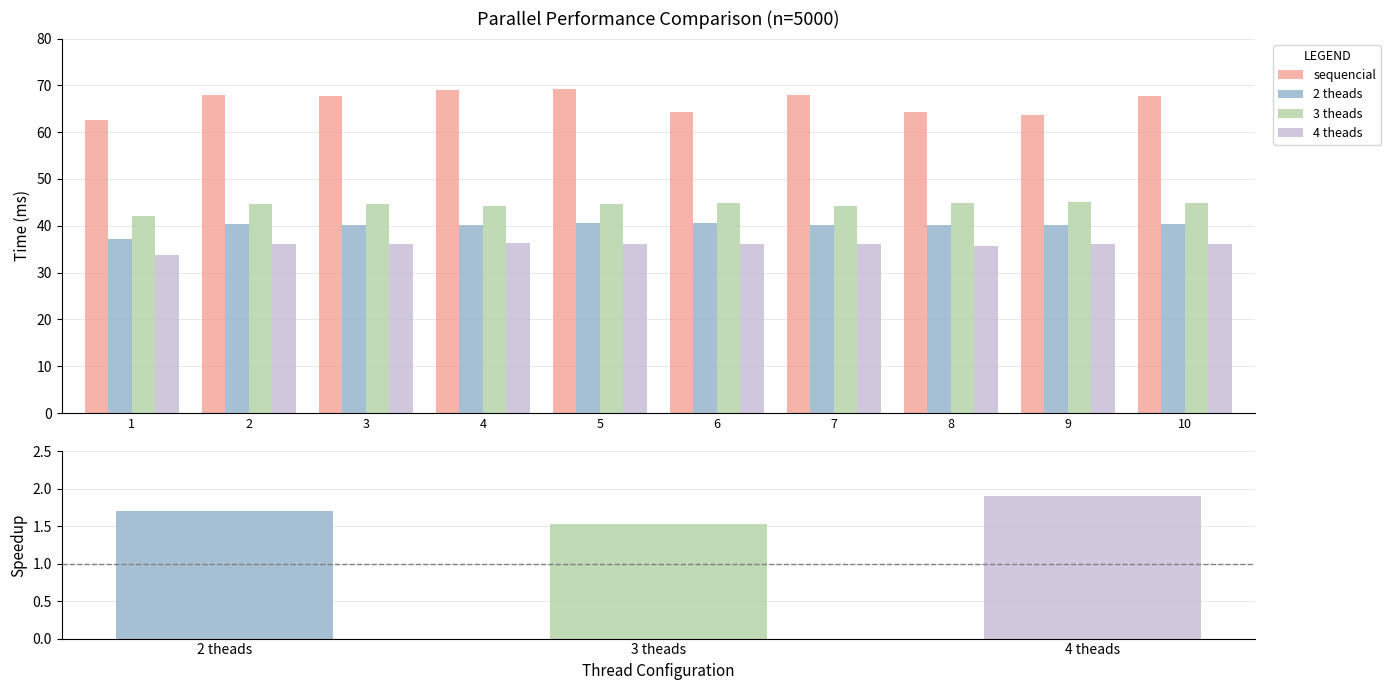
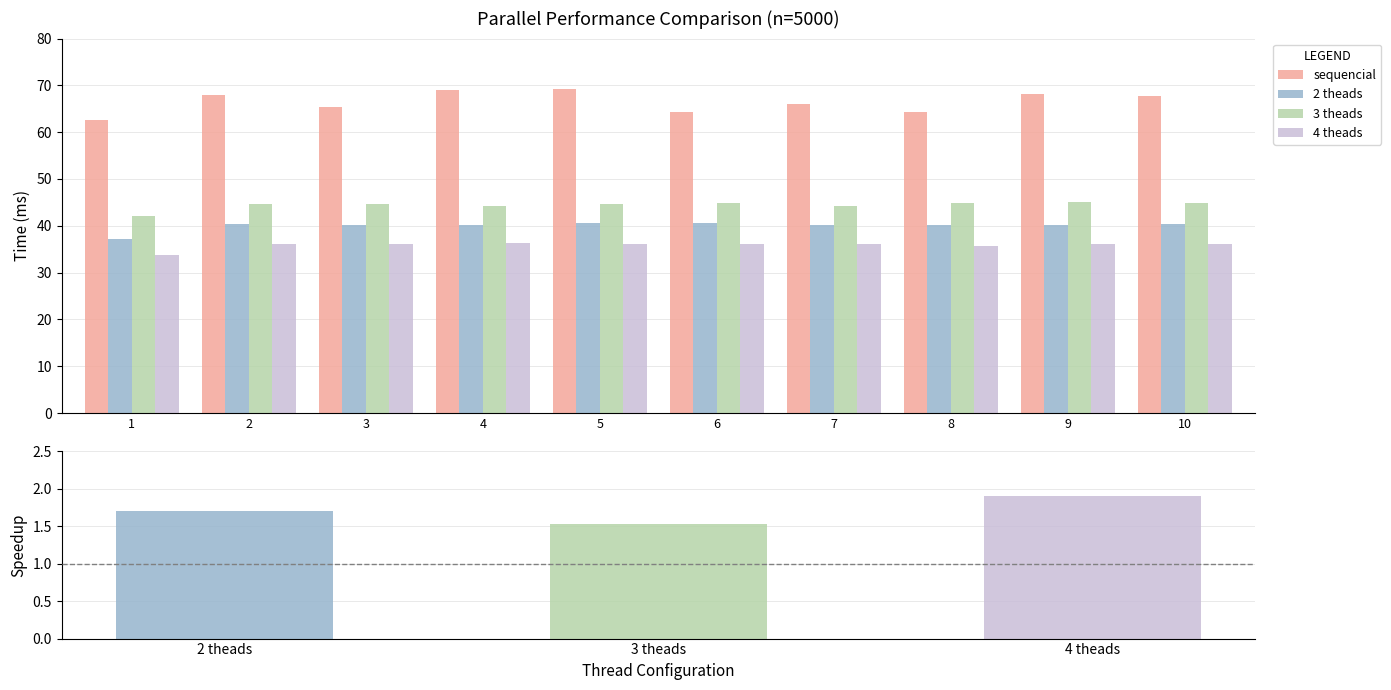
Parallel Performance Comparison (n=5000), sequencial, 3: 68 -> 65
Parallel Performance Comparison (n=5000), sequencial, 7: 68 -> 66
Parallel Performance Comparison (n=5000), sequencial, 9: 64 -> 68
